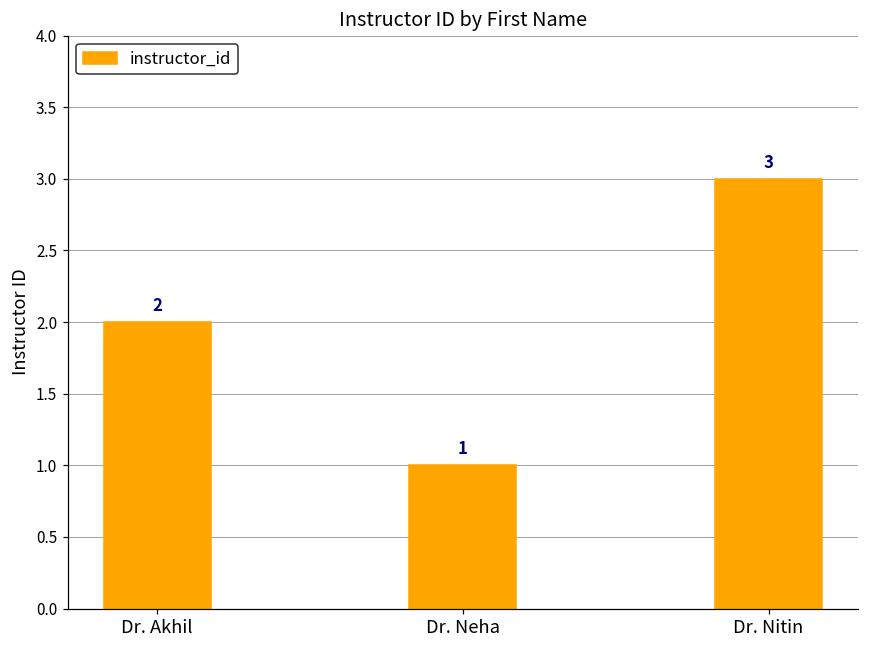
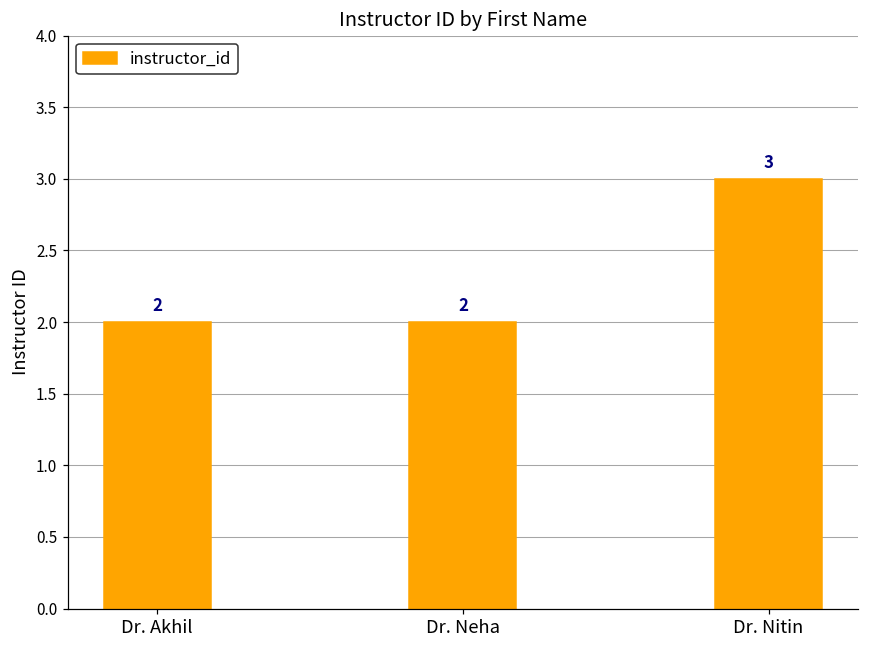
Dr. Neha: 1 -> 2
